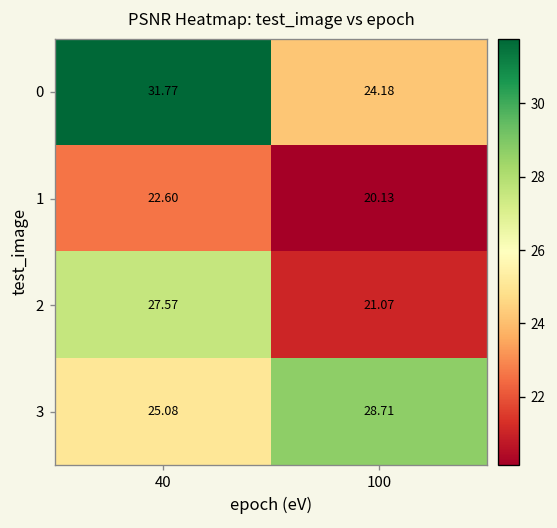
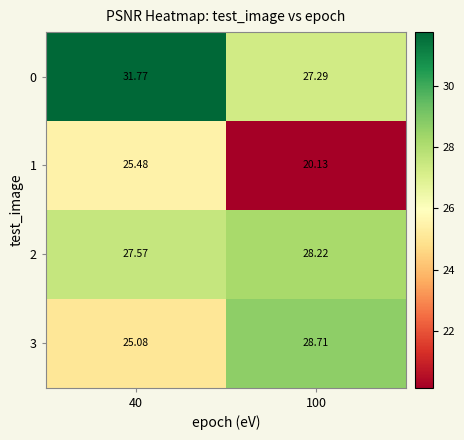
0, 100: 24.18 -> 27.29
1, 40: 22.60 -> 25.48
2, 100: 21.07 -> 28.22
